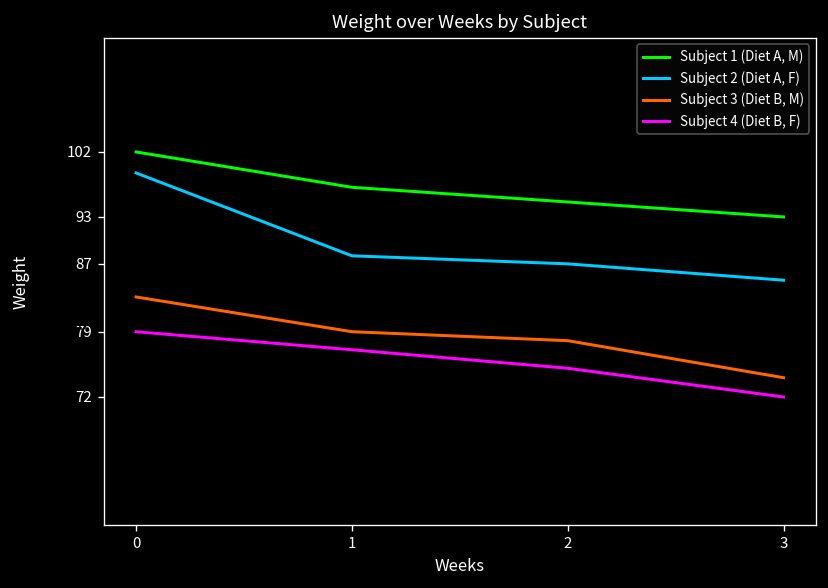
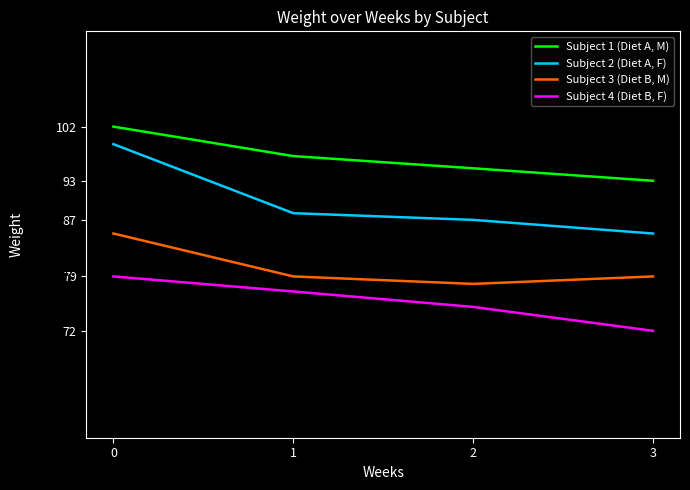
Subject 3 (Diet B, M), 0: 83 -> 85
Subject 3 (Diet B, M), 3: 74 -> 79
